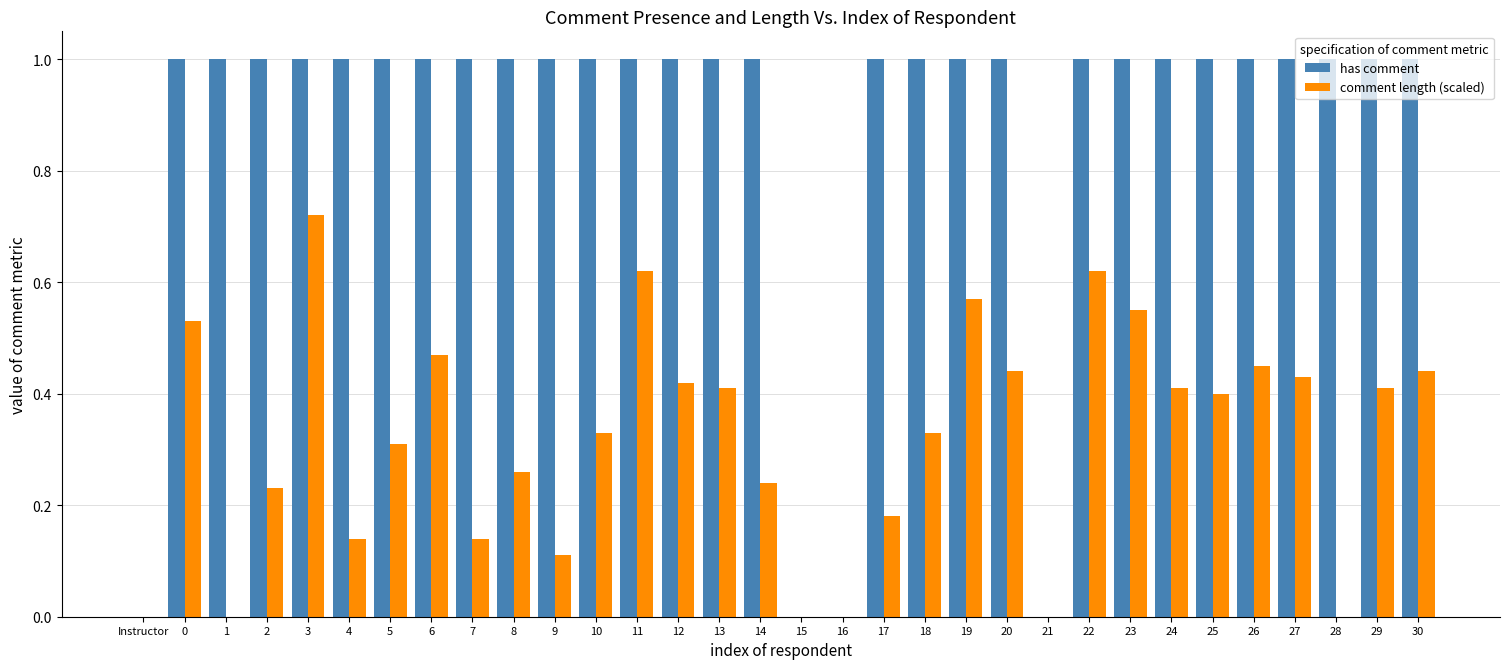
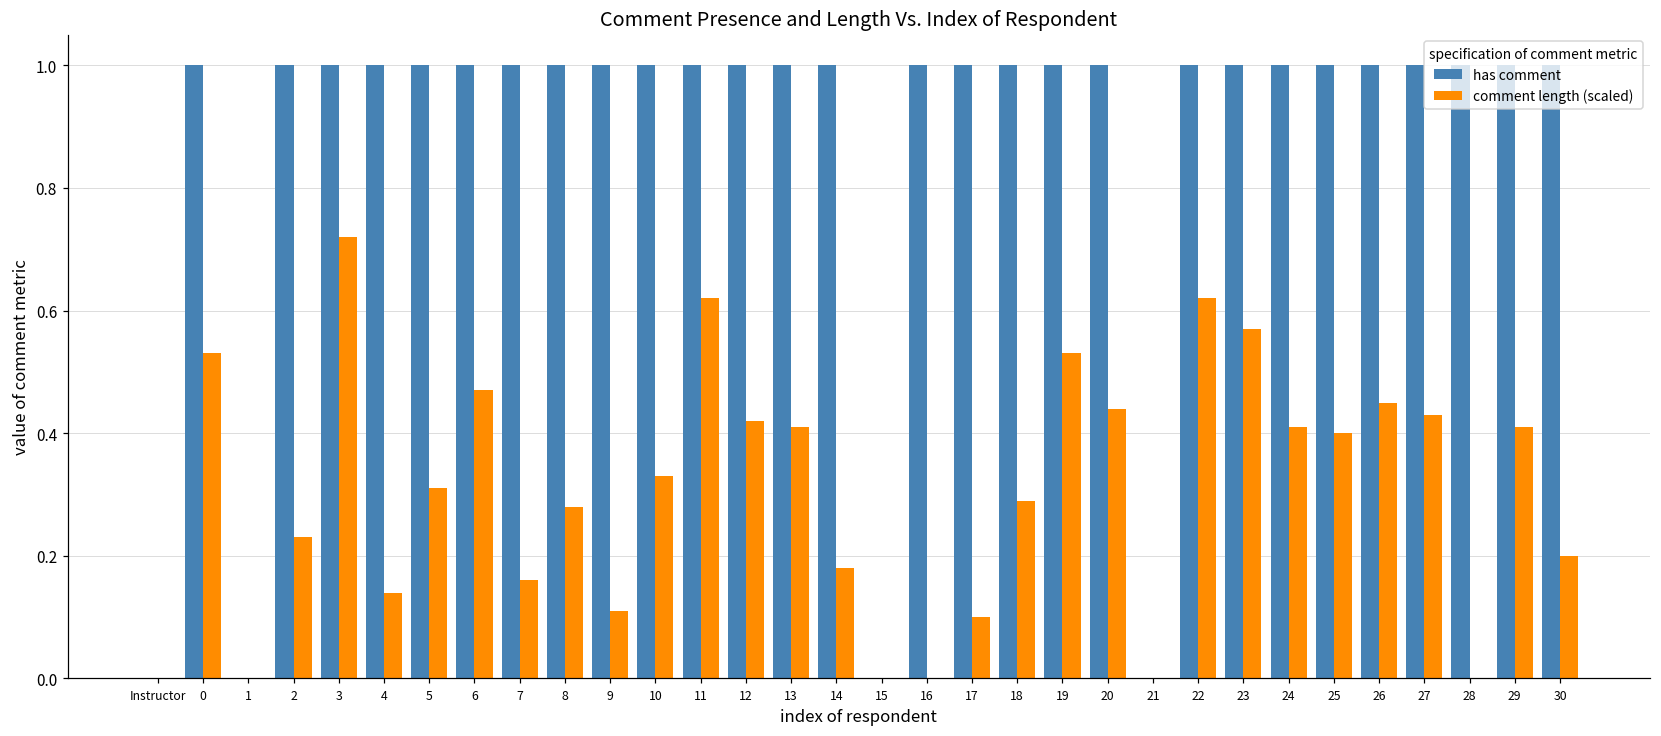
has comment, 1: 1 -> 0
comment length (scaled), 7: 0.14 -> 0.16
comment length (scaled), 8: 0.26 -> 0.28
comment length (scaled), 14: 0.24 -> 0.18
has comment, 16: 0 -> 1
comment length (scaled), 17: 0.18 -> 0.10
comment length (scaled), 18: 0.33 -> 0.29
comment length (scaled), 19: 0.57 -> 0.53
comment length (scaled), 23: 0.55 -> 0.57
comment length (scaled), 30: 0.44 -> 0.20
